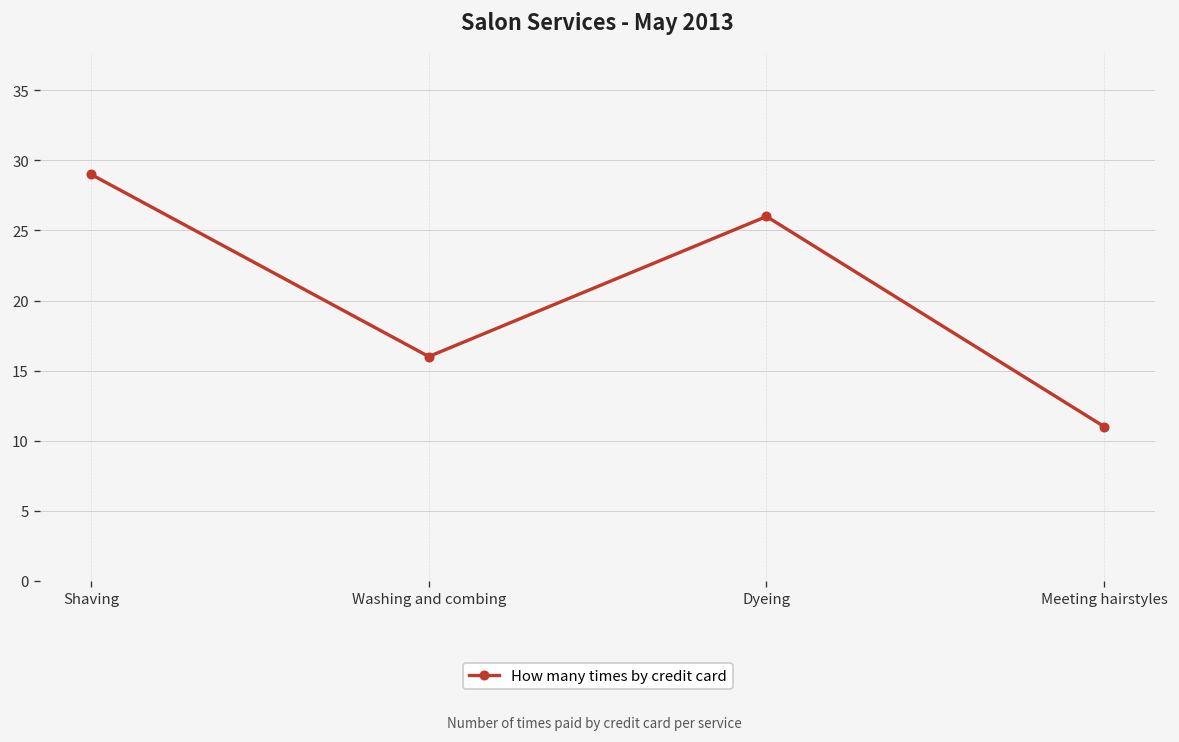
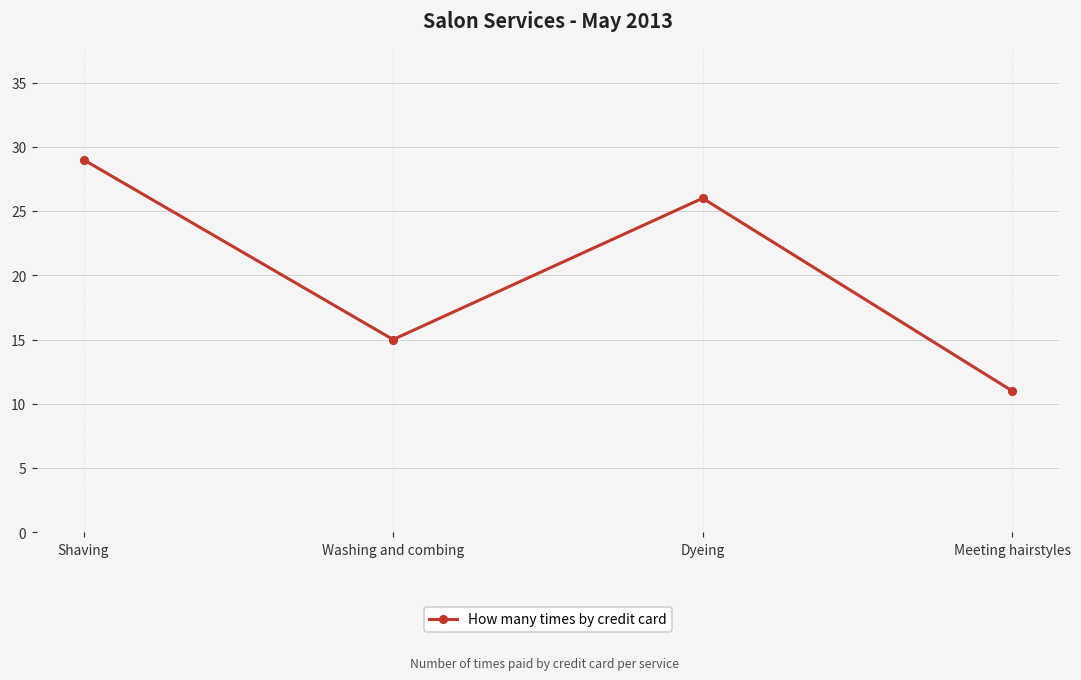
Washing and combing: 16 -> 15
